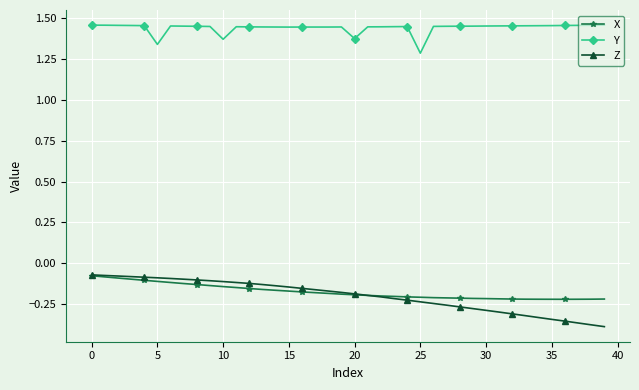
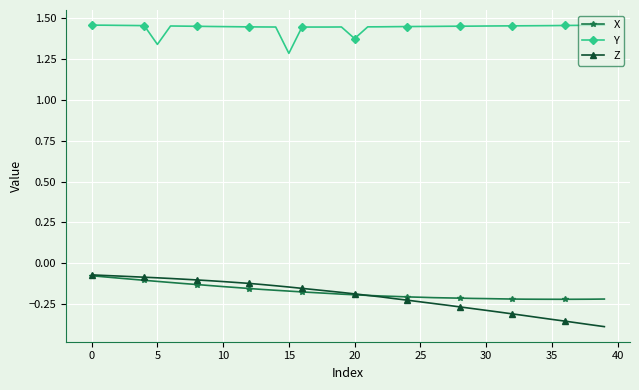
Y, 10: 1.37 -> 1.45
Y, 15: 1.45 -> 1.29
Y, 25: 1.29 -> 1.45
